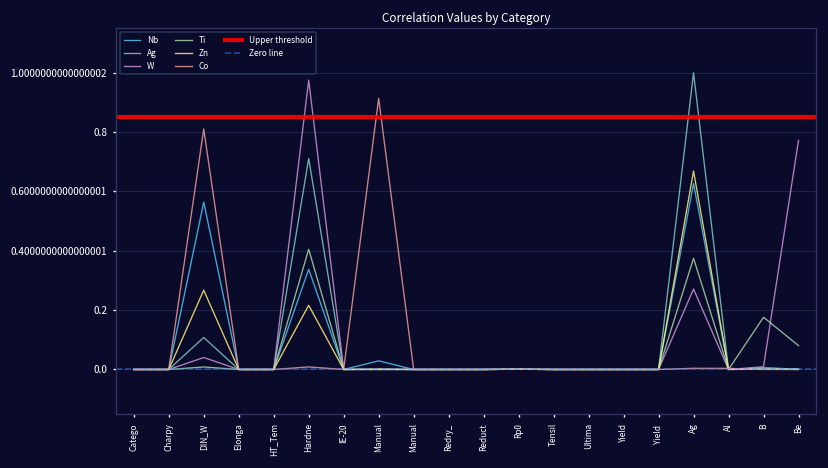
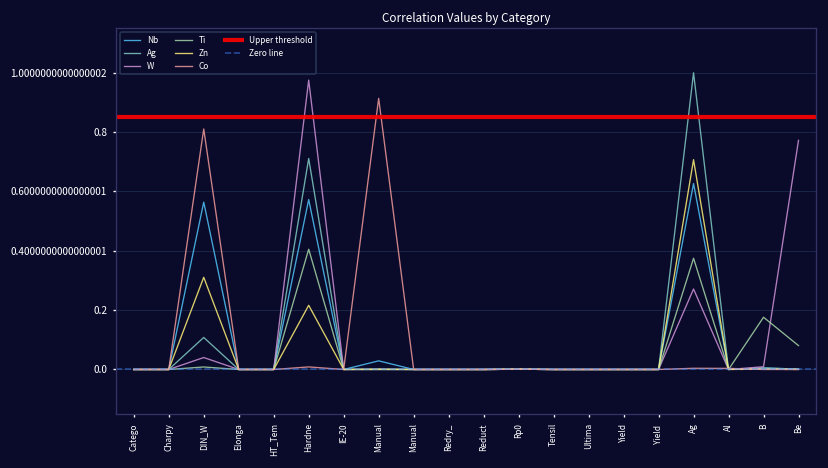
Zn, DIN_W: 0.27 -> 0.31
Nb, Hardne: 0.34 -> 0.57
Zn, Ag: 0.67 -> 0.71
